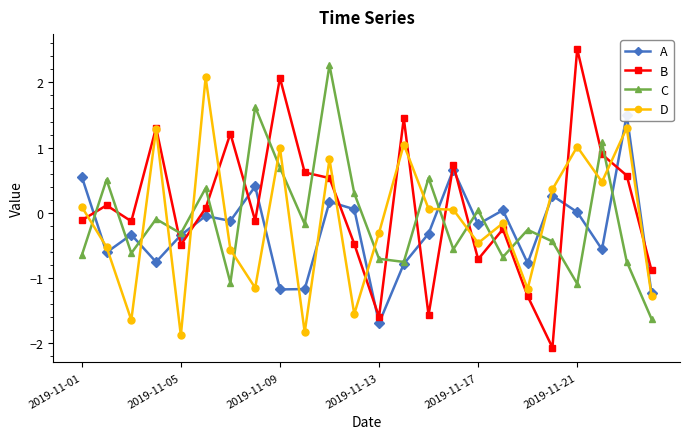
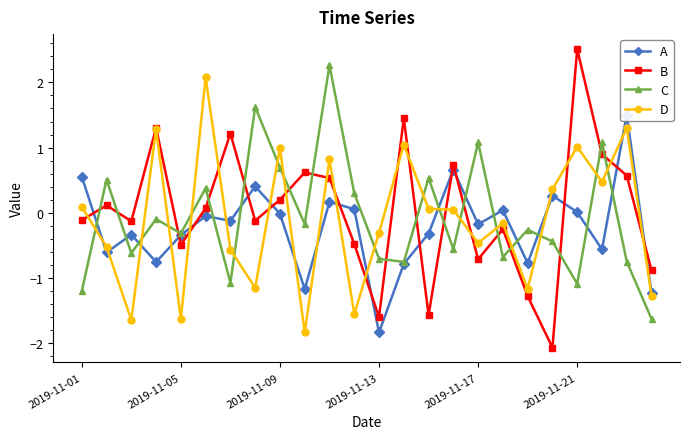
C, 2019-11-01: -0.7 -> -1.2
D, 2019-11-05: -1.9 -> -1.6
A, 2019-11-09: -1.2 -> 0.0
B, 2019-11-09: 2.1 -> 0.2
A, 2019-11-13: -1.7 -> -1.8
C, 2019-11-17: 0.0 -> 1.1
